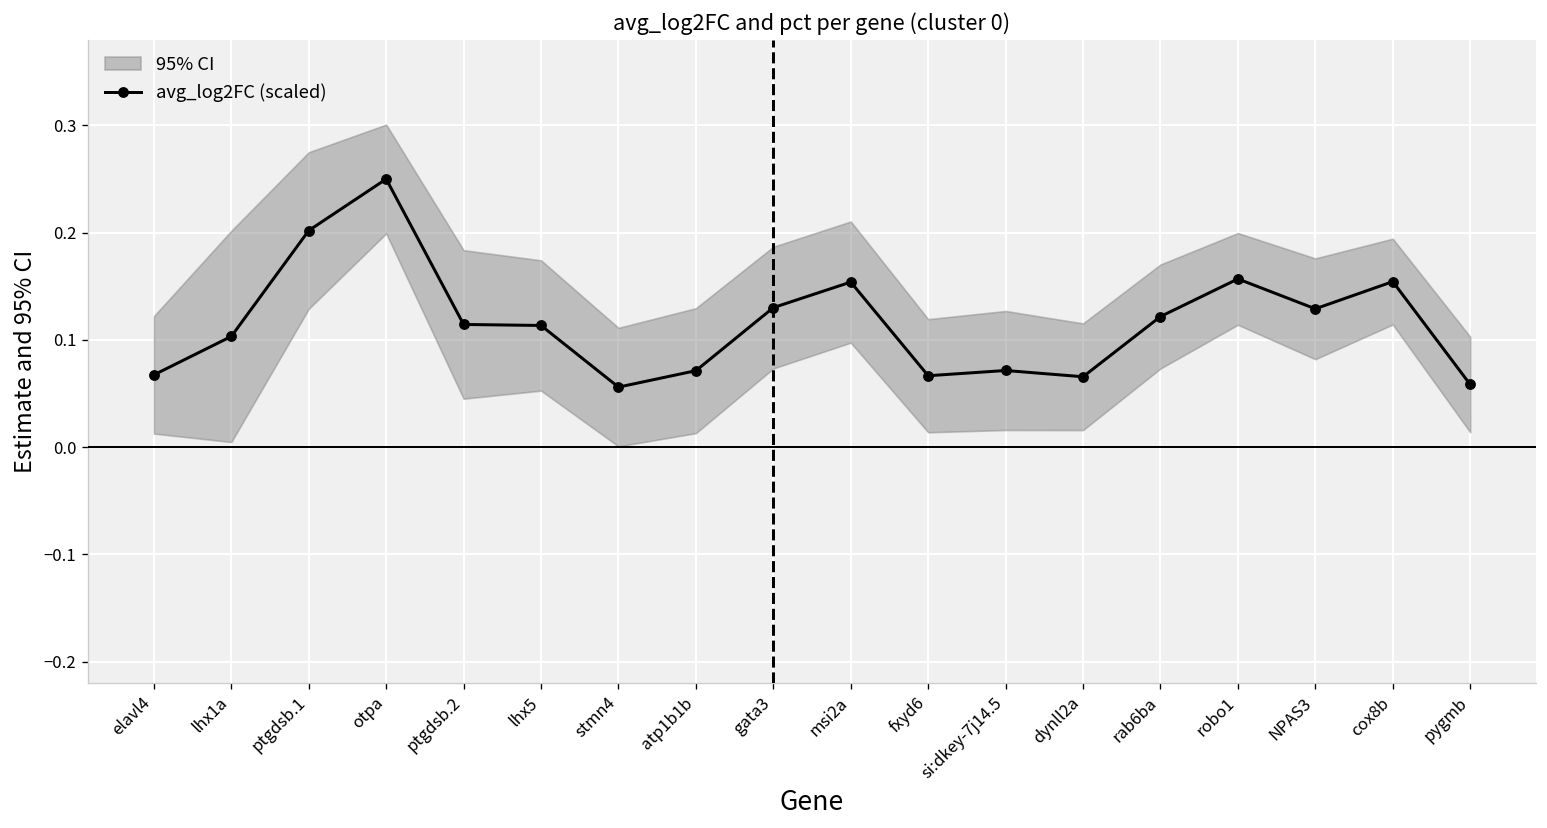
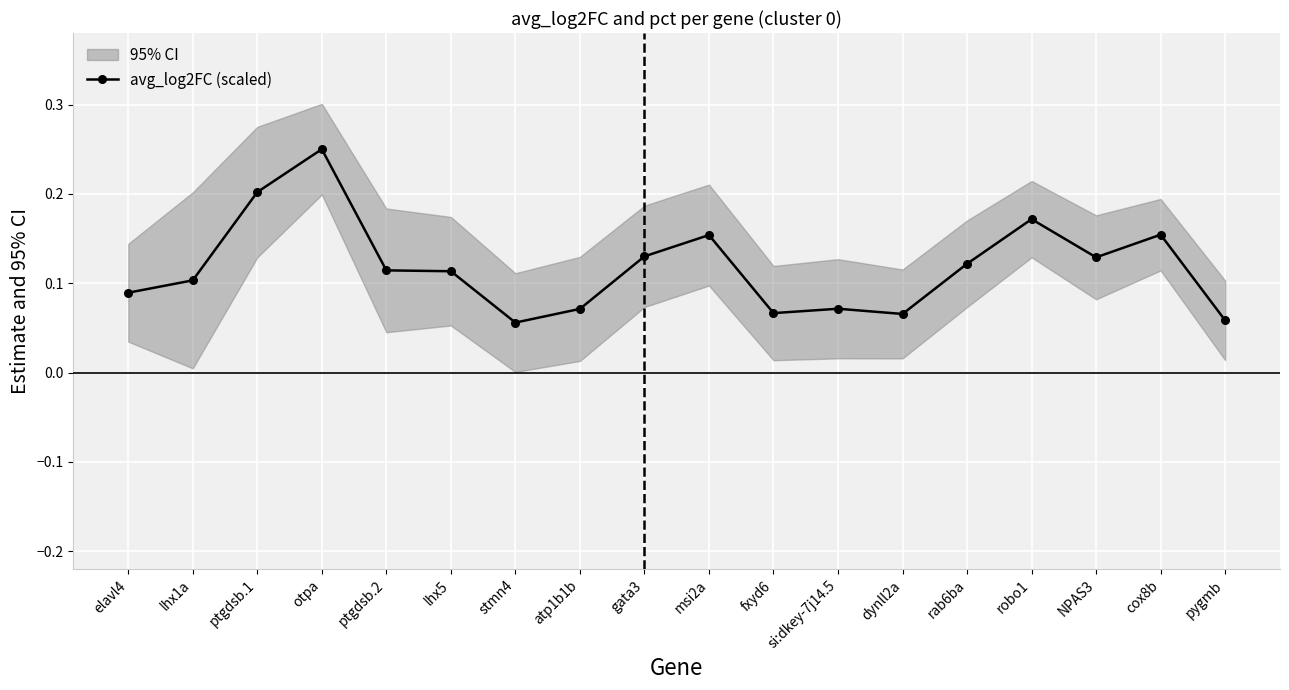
avg_log2FC (scaled), elavl4: 0.07 -> 0.09
avg_log2FC (scaled), robo1: 0.16 -> 0.17
